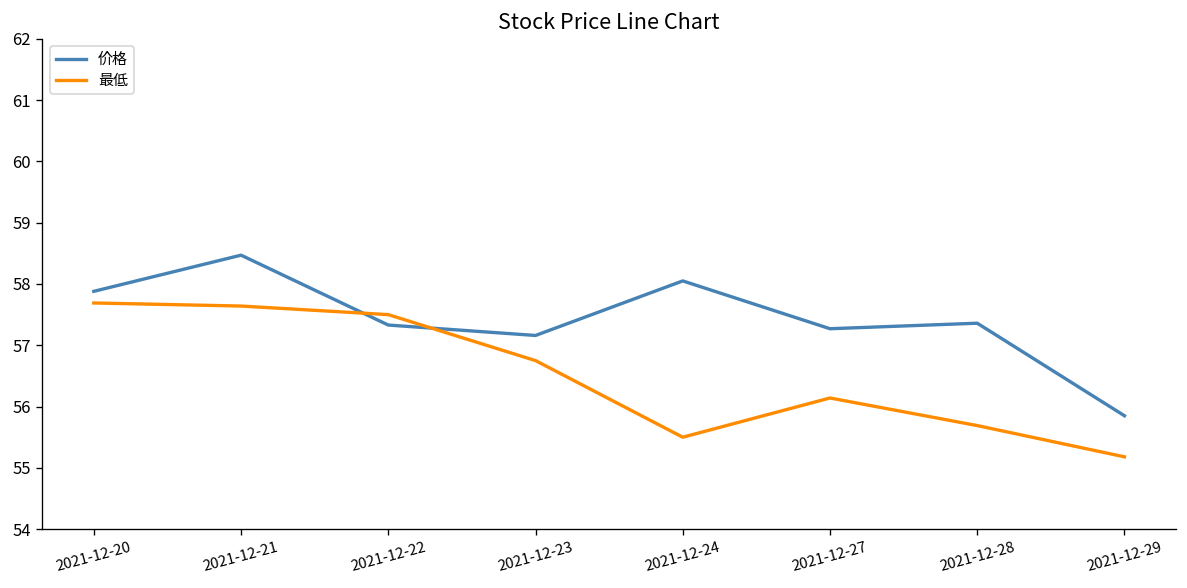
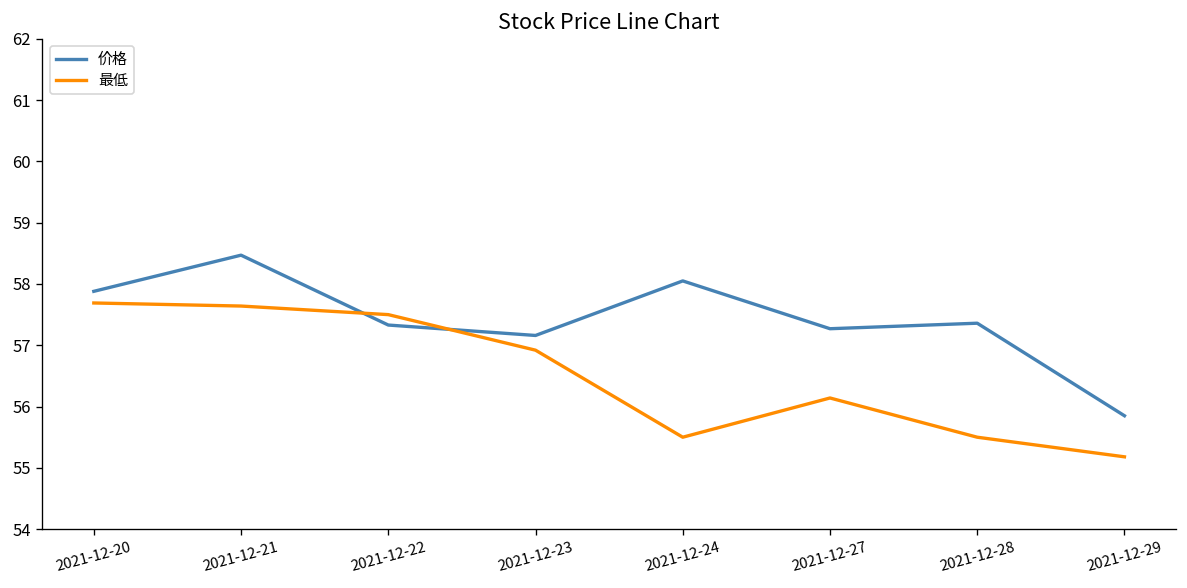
最低, 2021-12-23: 56.8 -> 56.9
最低, 2021-12-28: 55.7 -> 55.5
